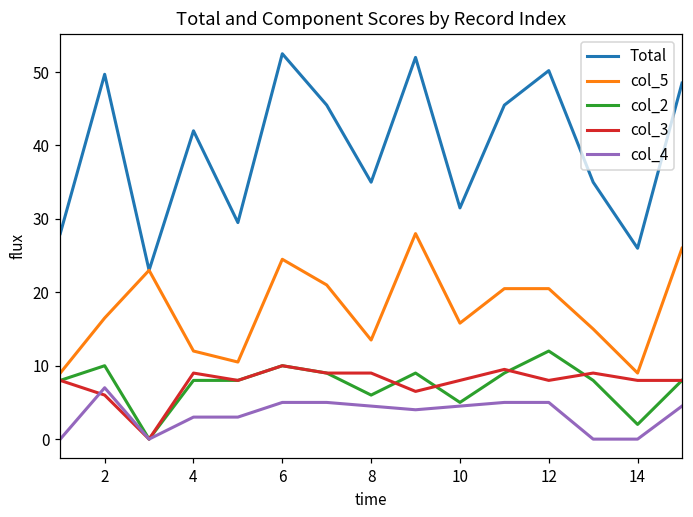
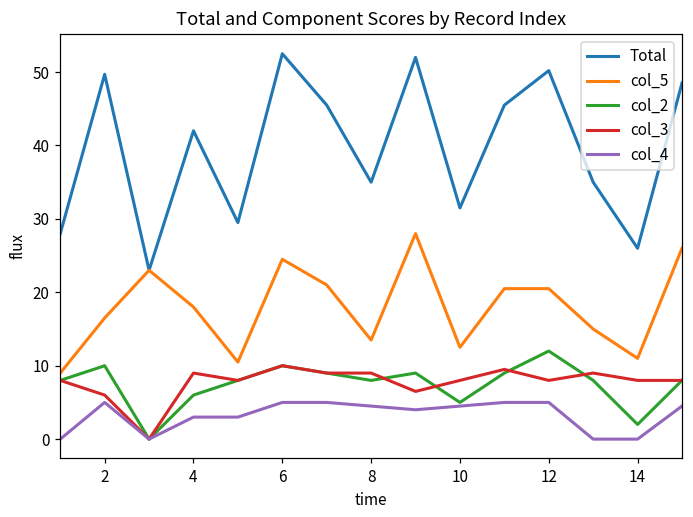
col_4, 2: 7 -> 5
col_5, 4: 12 -> 18
col_2, 4: 8 -> 6
col_2, 8: 6 -> 8
col_5, 10: 16 -> 13
col_5, 14: 9 -> 11
